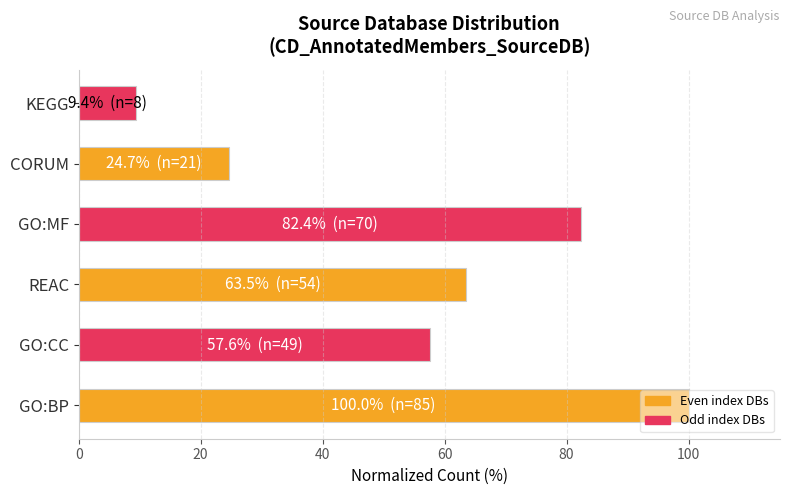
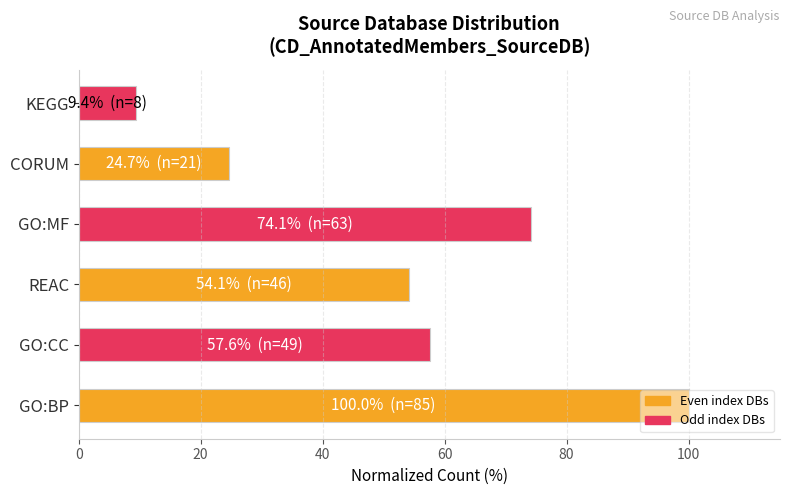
GO:MF: 82.4% (n=70) -> 74.1% (n=63)
REAC: 63.5% (n=54) -> 54.1% (n=46)
